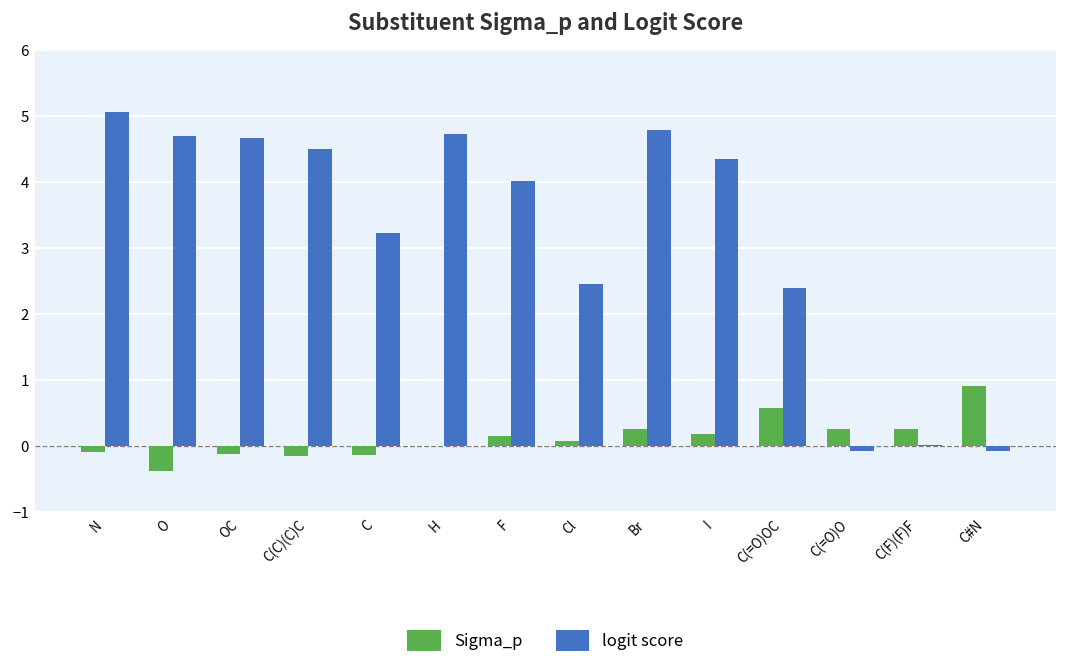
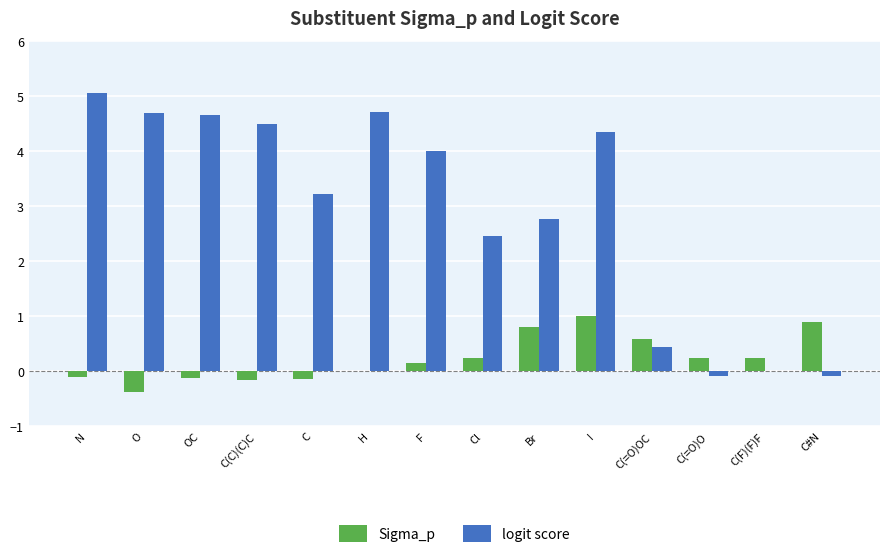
Sigma_p, Cl: 0.1 -> 0.2
Sigma_p, Br: 0.3 -> 0.8
logit score, Br: 4.8 -> 2.8
Sigma_p, I: 0.2 -> 1.0
logit score, C(=O)OC: 2.4 -> 0.4
